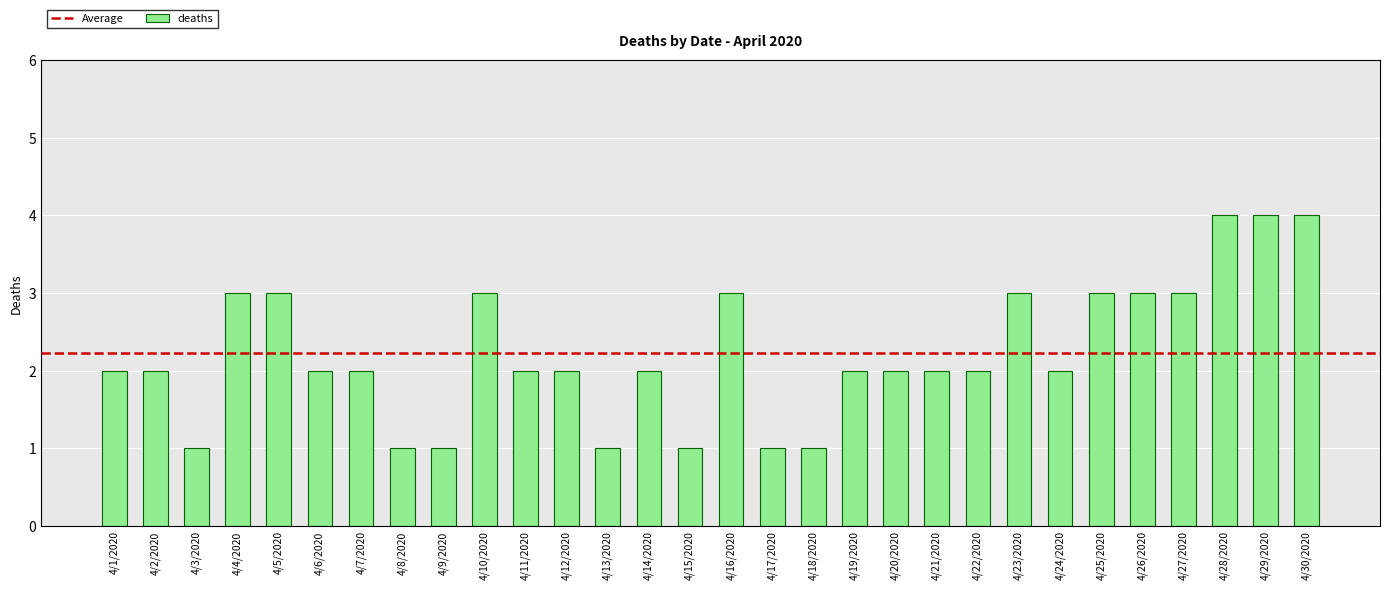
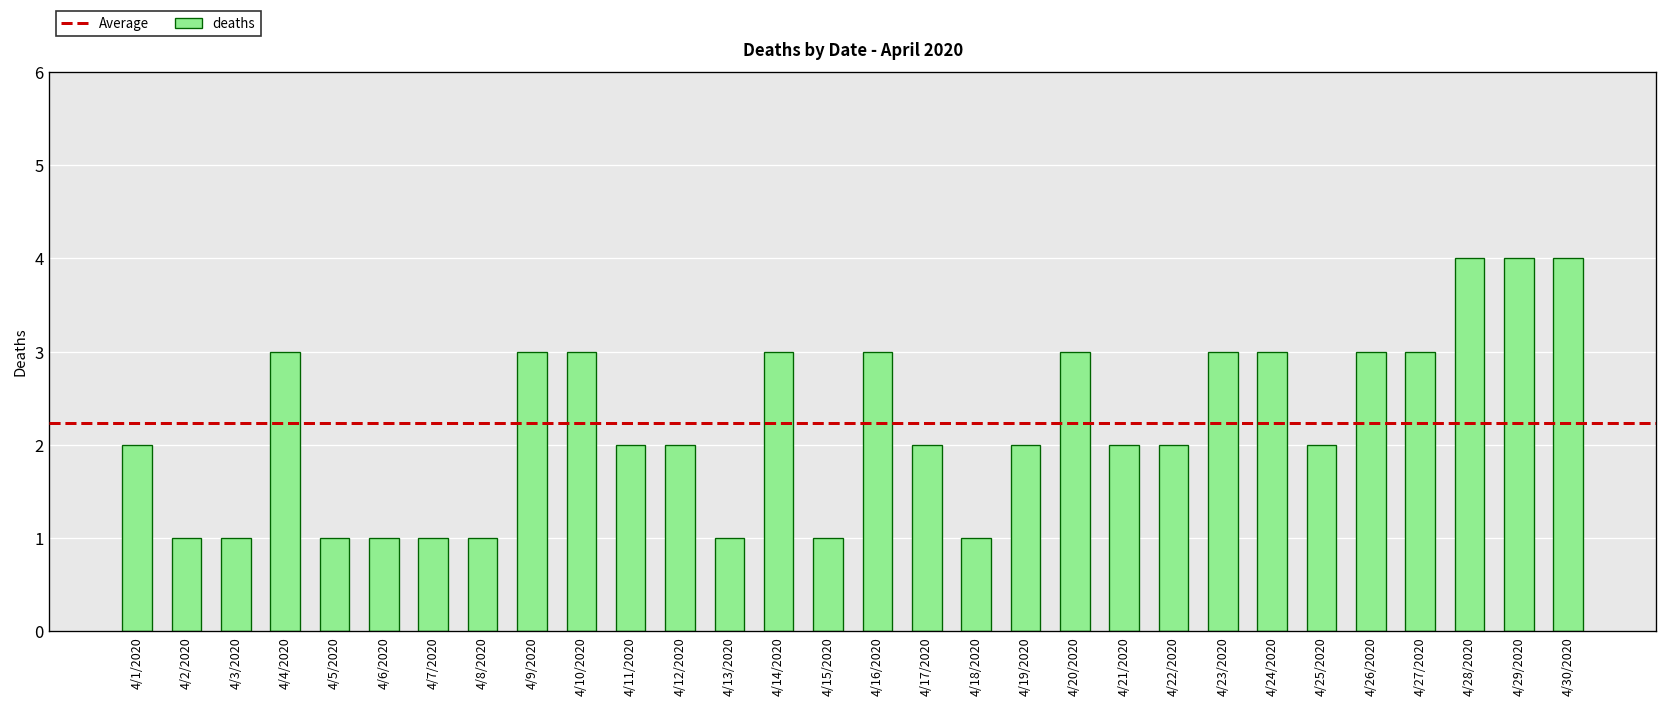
4/2/2020: 2 -> 1
4/5/2020: 3 -> 1
4/6/2020: 2 -> 1
4/7/2020: 2 -> 1
4/9/2020: 1 -> 3
4/14/2020: 2 -> 3
4/17/2020: 1 -> 2
4/20/2020: 2 -> 3
4/24/2020: 2 -> 3
4/25/2020: 3 -> 2
